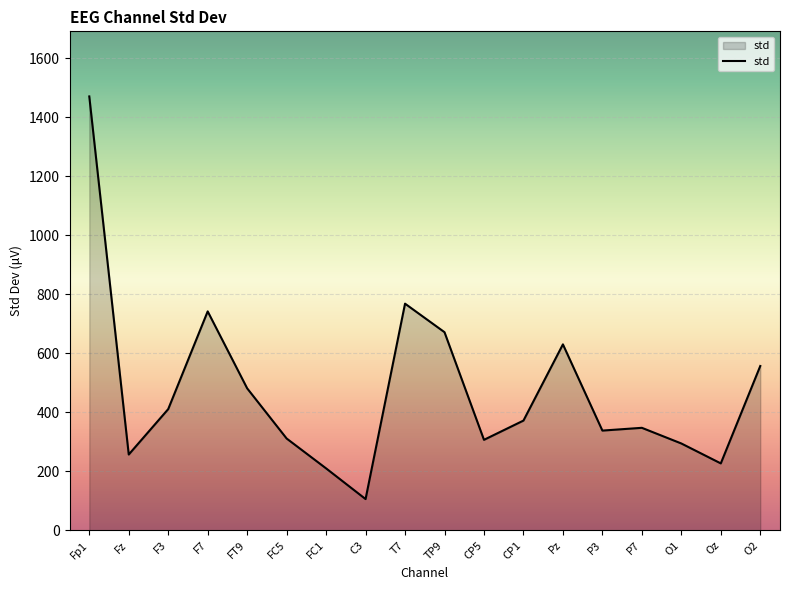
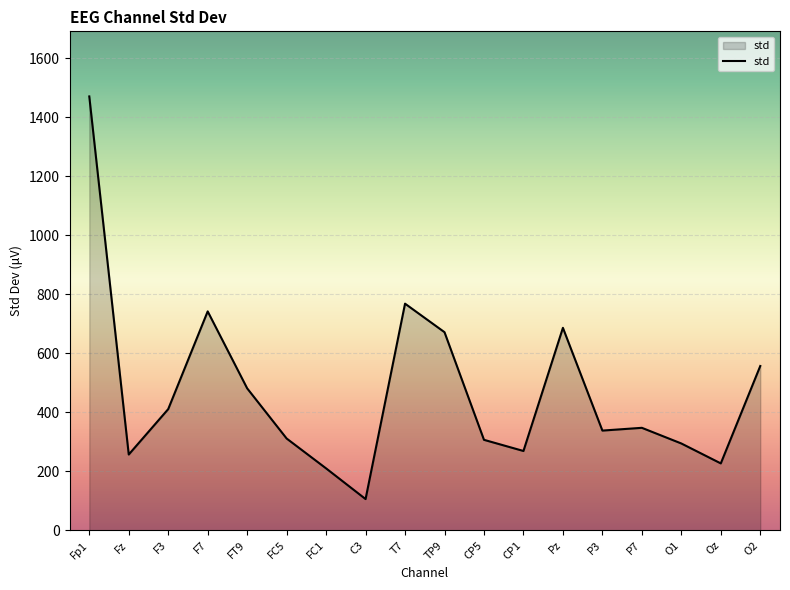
CP1: 370 -> 270
Pz: 630 -> 690
